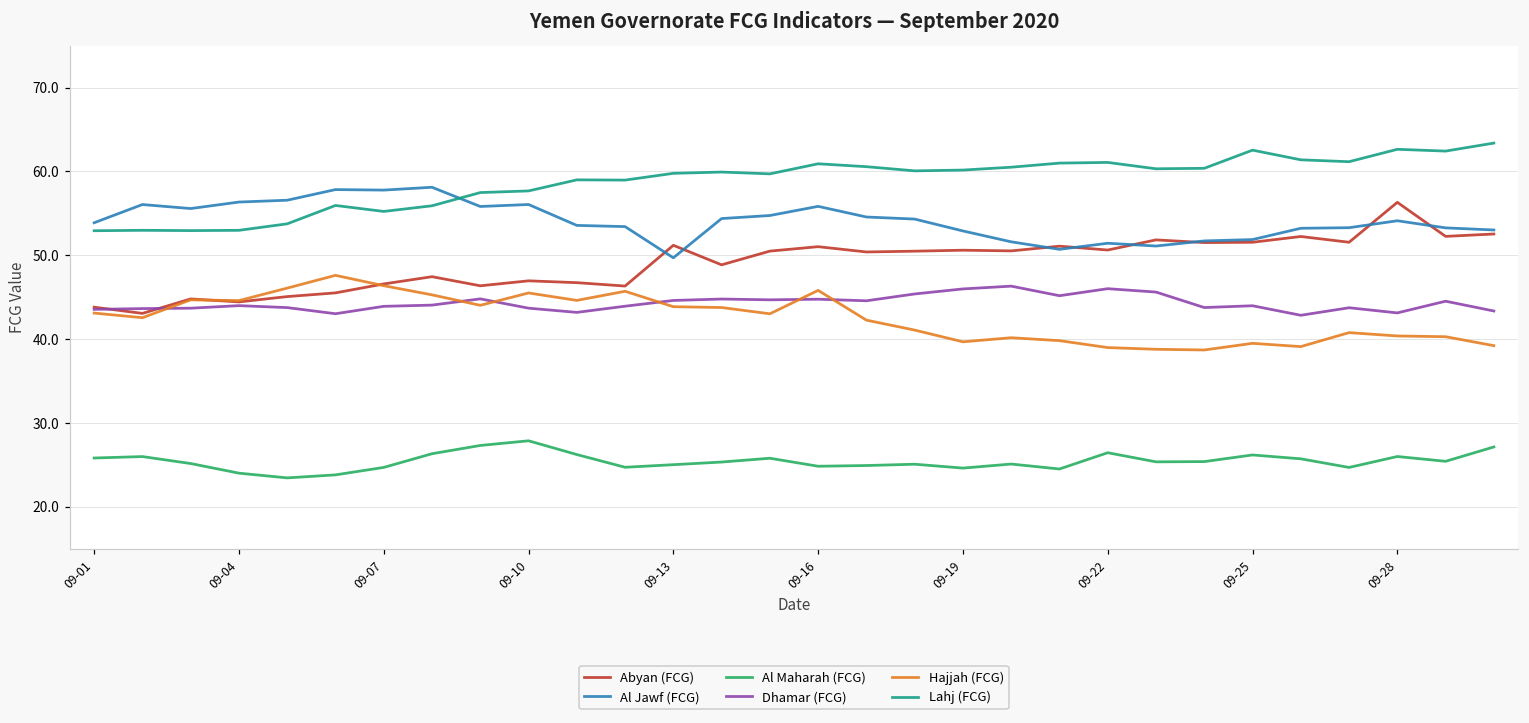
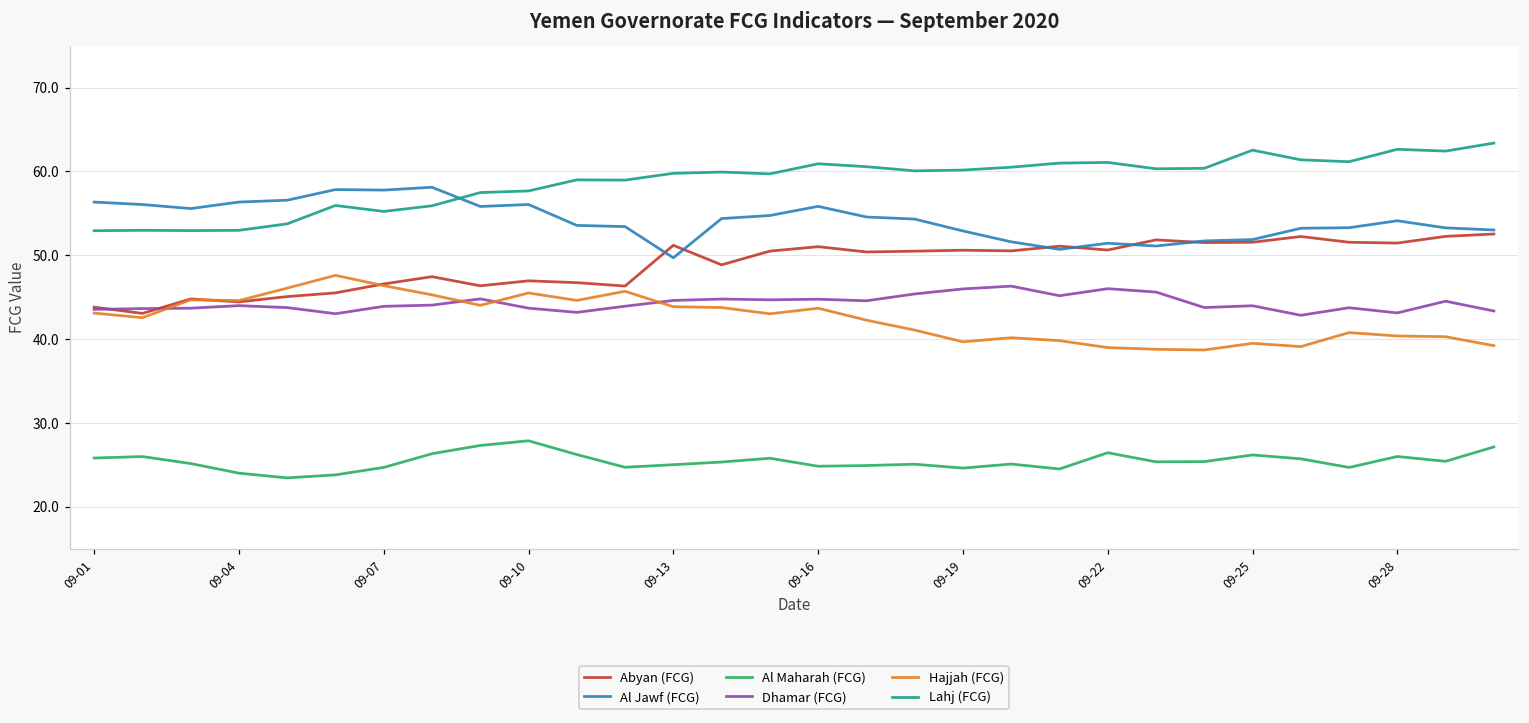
Al Jawf (FCG), 09-01: 54 -> 56
Hajjah (FCG), 09-16: 46 -> 44
Abyan (FCG), 09-28: 56 -> 51
